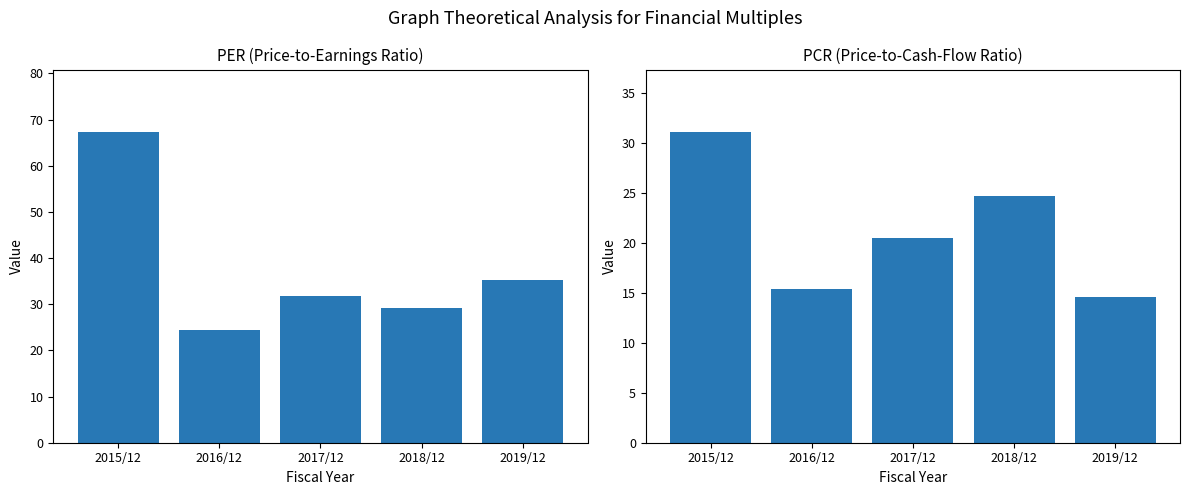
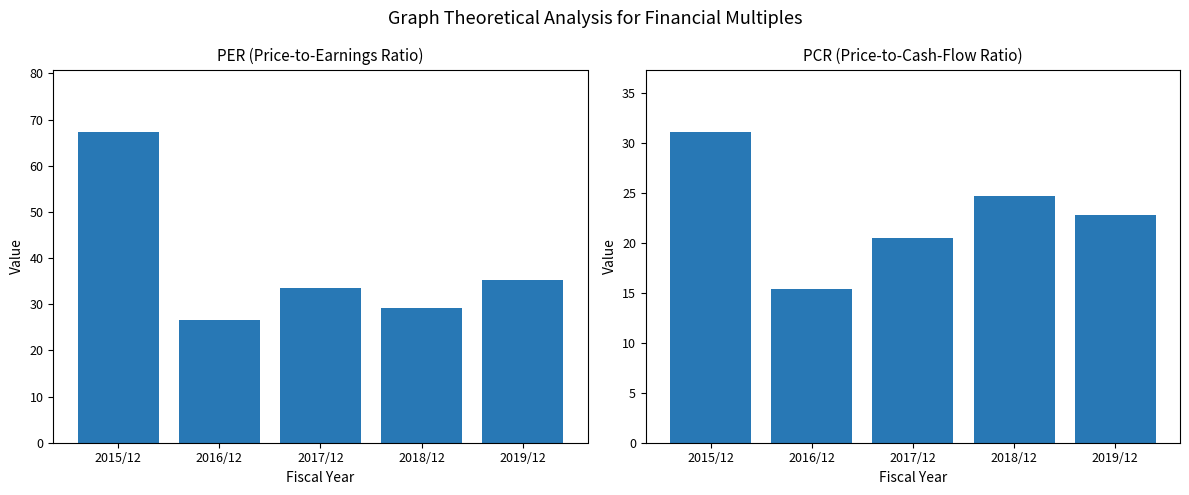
PER (Price-to-Earnings Ratio), 2016/12: 25 -> 27
PER (Price-to-Earnings Ratio), 2017/12: 32 -> 34
PCR (Price-to-Cash-Flow Ratio), 2019/12: 15 -> 23
